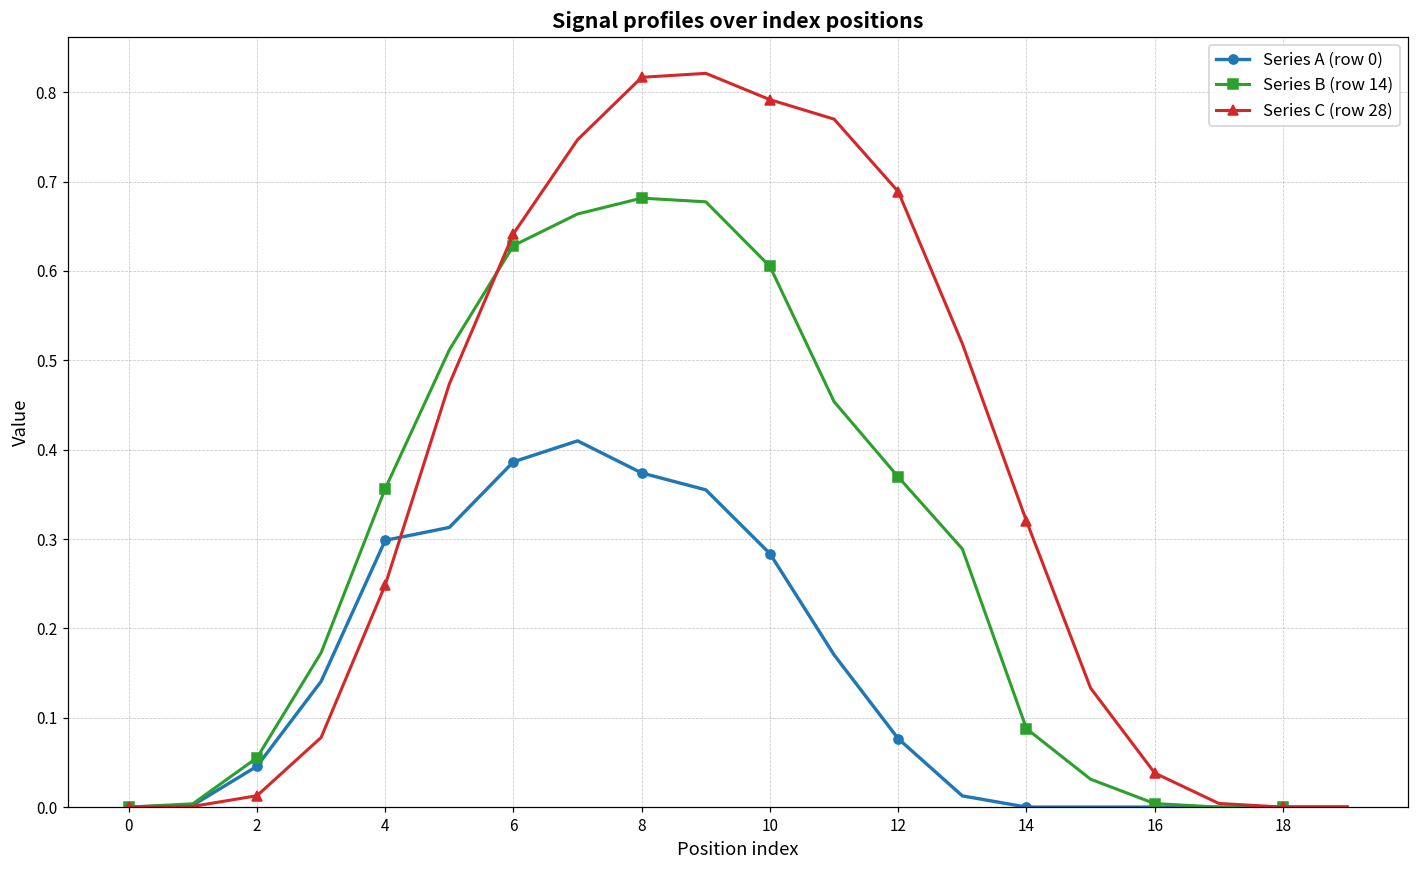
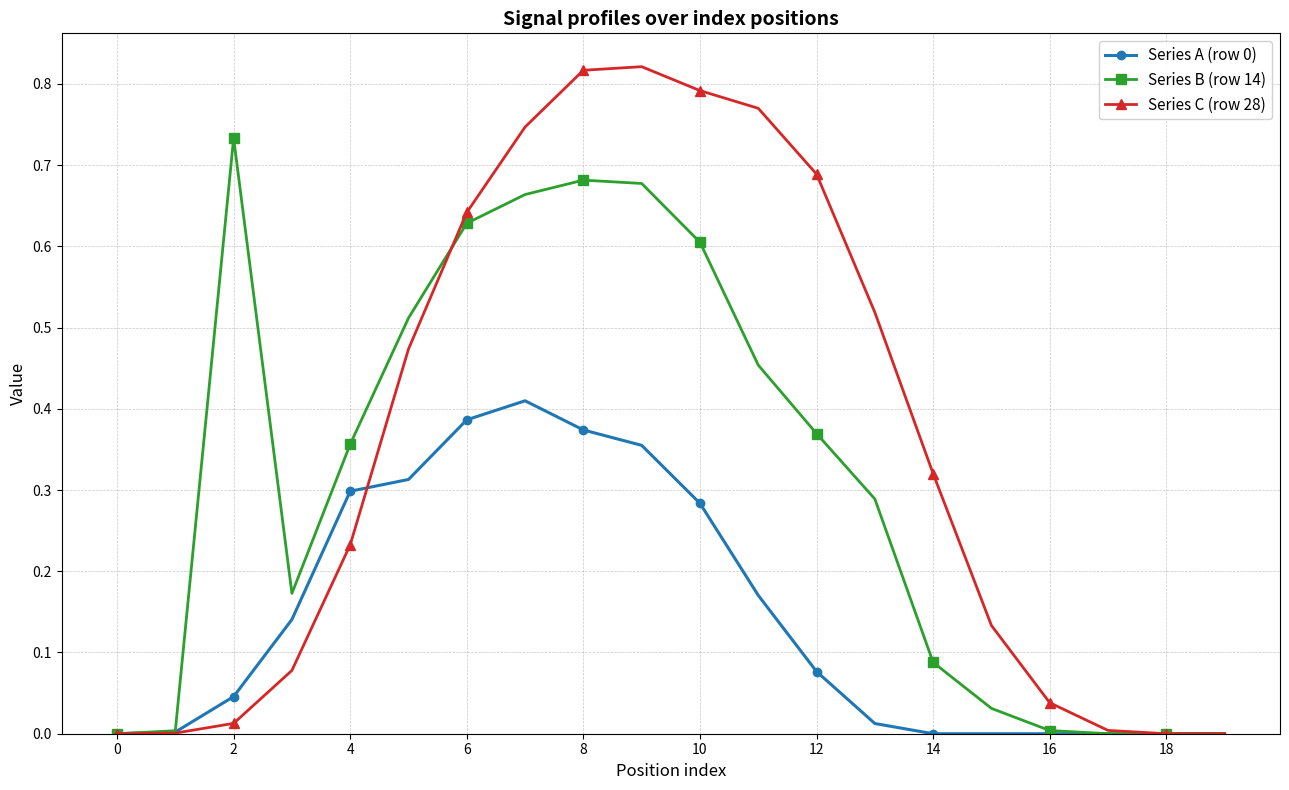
Series B (row 14), 2: 0.06 -> 0.73
Series C (row 28), 4: 0.25 -> 0.23
